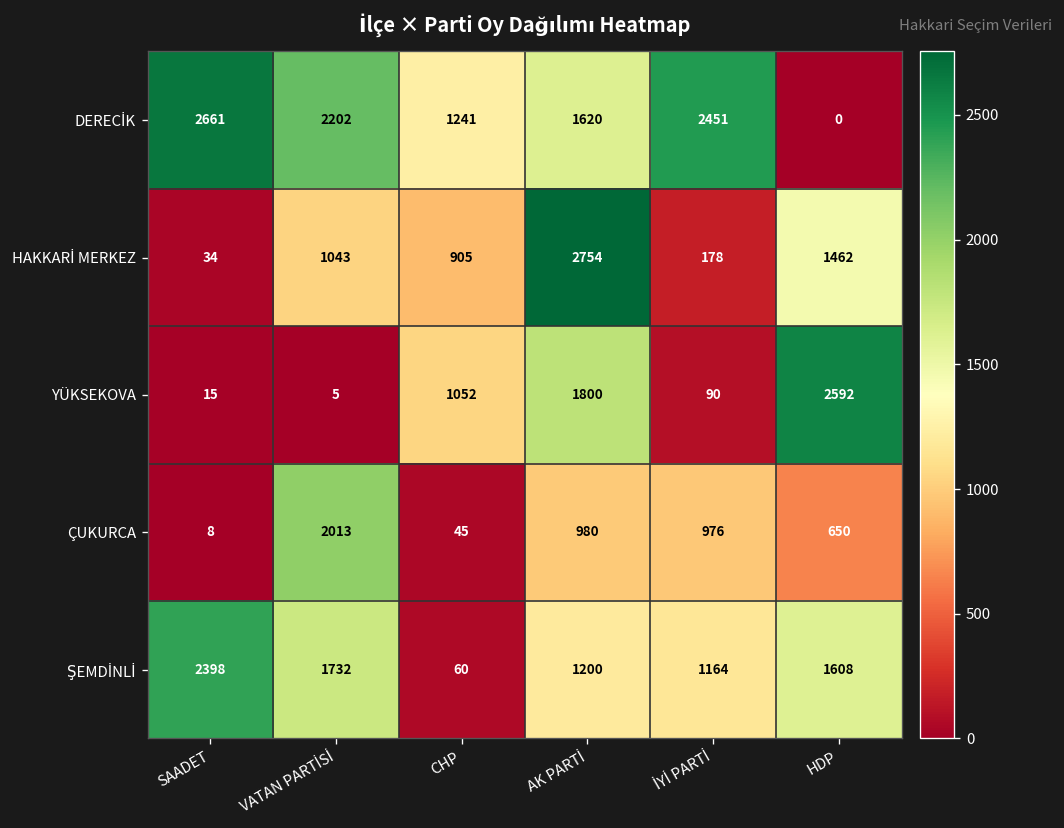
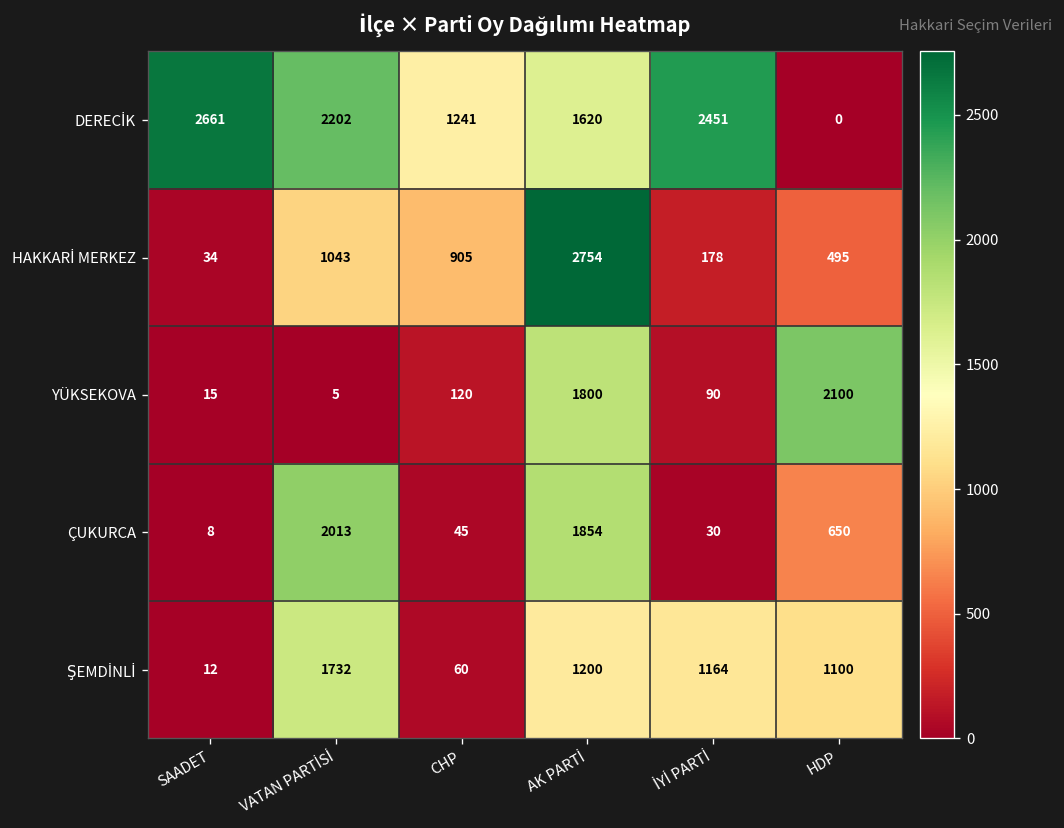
HAKKARİ MERKEZ, HDP: 1462 -> 495
YÜKSEKOVA, CHP: 1052 -> 120
YÜKSEKOVA, HDP: 2592 -> 2100
ÇUKURCA, AK PARTİ: 980 -> 1854
ÇUKURCA, İYİ PARTİ: 976 -> 30
ŞEMDİNLİ, SAADET: 2398 -> 12
ŞEMDİNLİ, HDP: 1608 -> 1100
